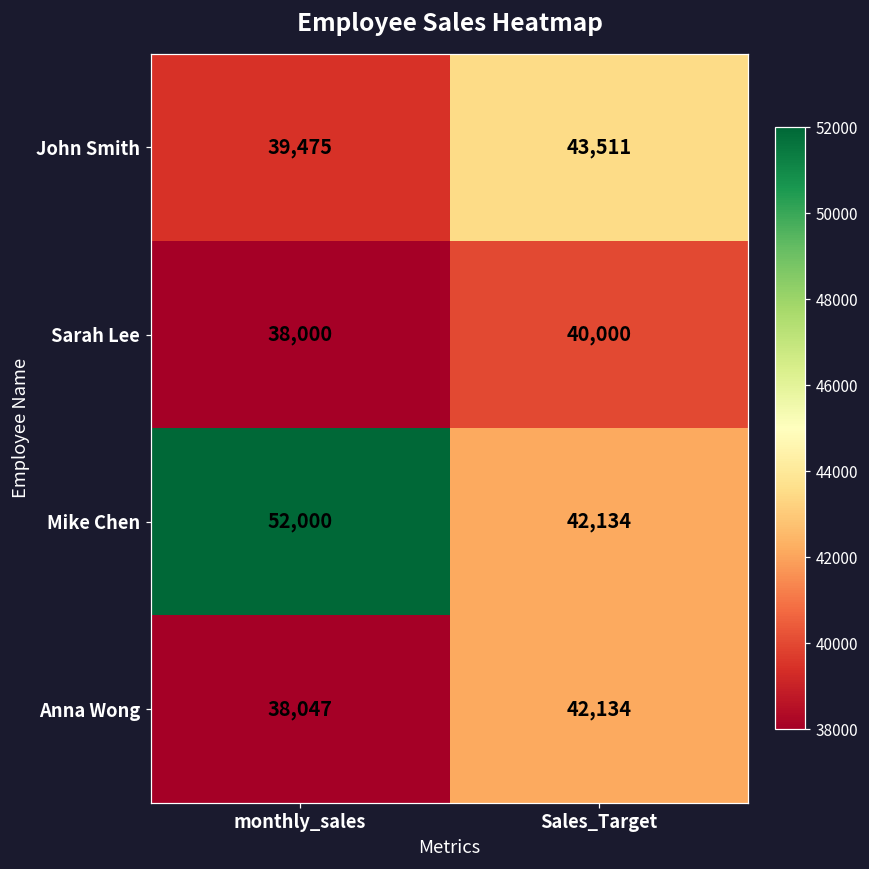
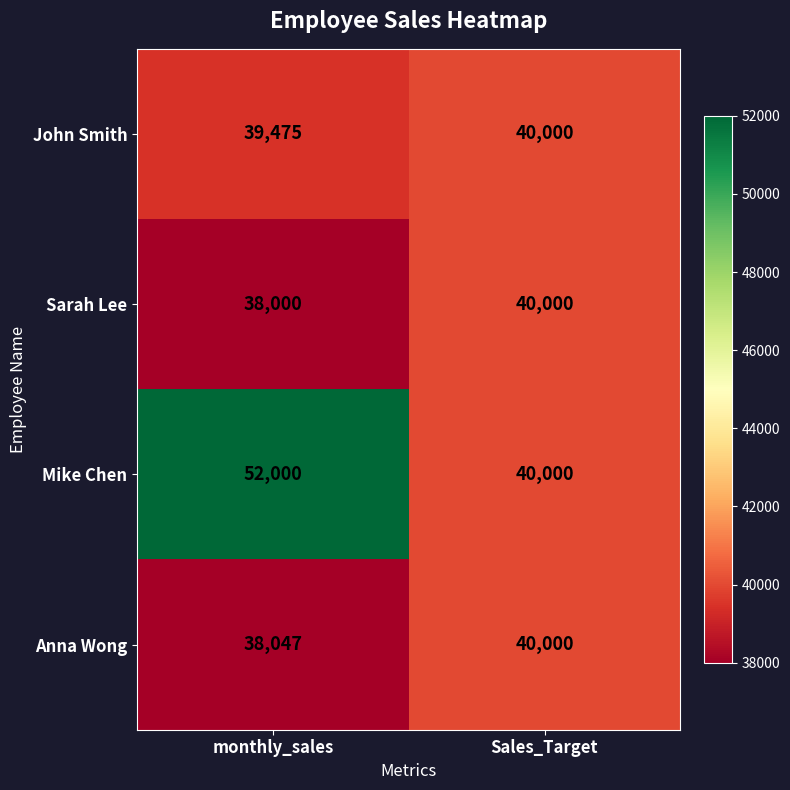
John Smith, Sales_Target: 43,511 -> 40,000
Mike Chen, Sales_Target: 42,134 -> 40,000
Anna Wong, Sales_Target: 42,134 -> 40,000
